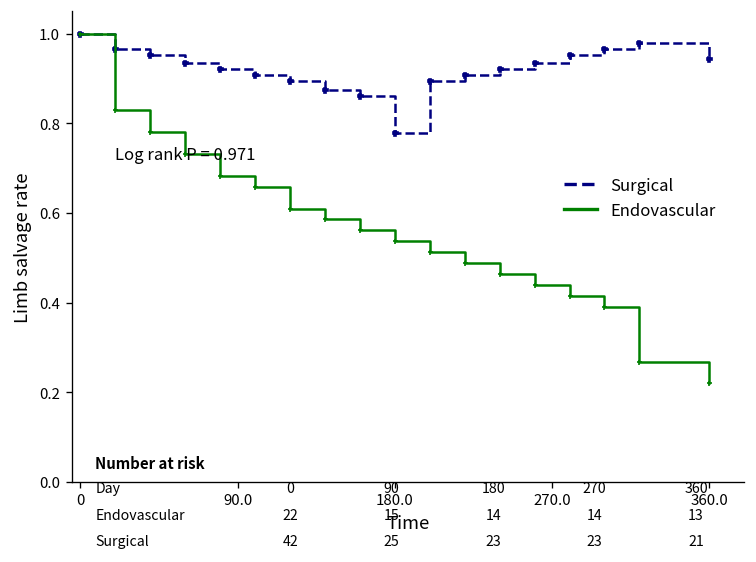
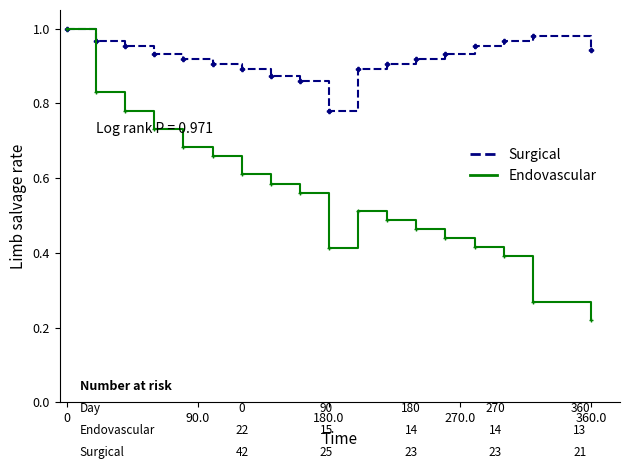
Endovascular, 180.0: 0.54 -> 0.41
